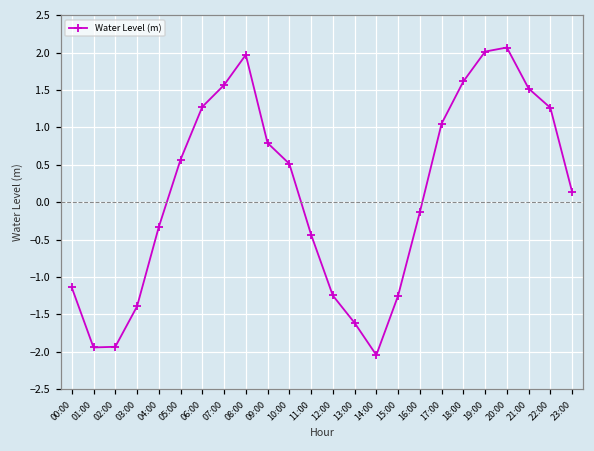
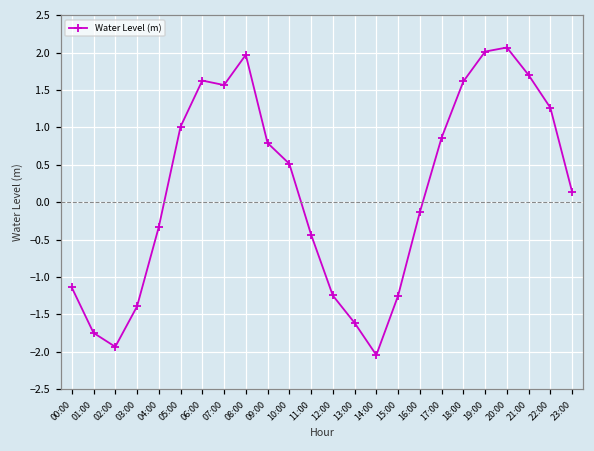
01:00: -1.9 -> -1.7
05:00: 0.6 -> 1.0
06:00: 1.3 -> 1.6
17:00: 1.1 -> 0.9
21:00: 1.5 -> 1.7
